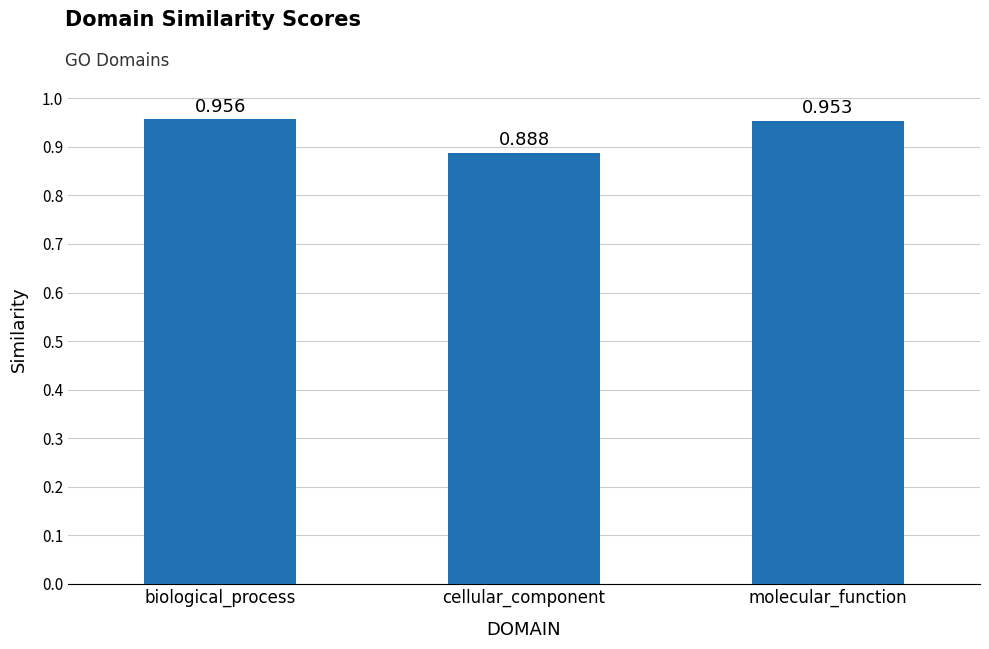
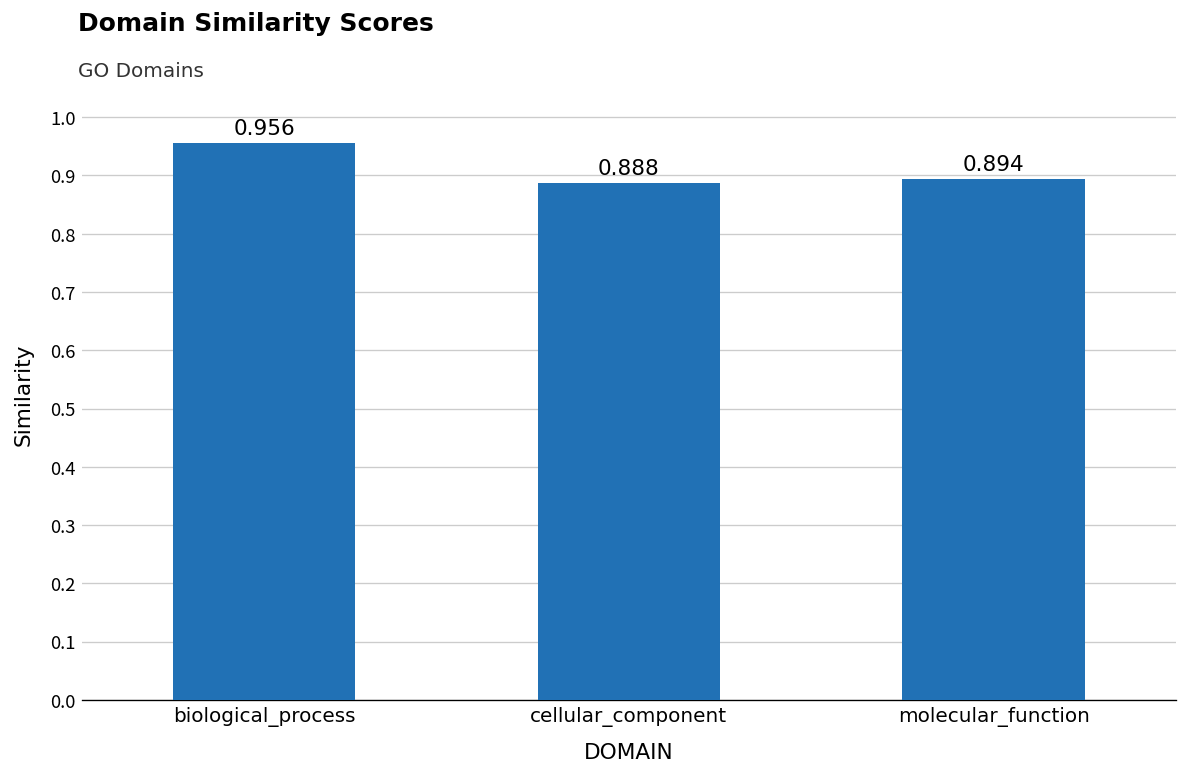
molecular_function: 0.953 -> 0.894
